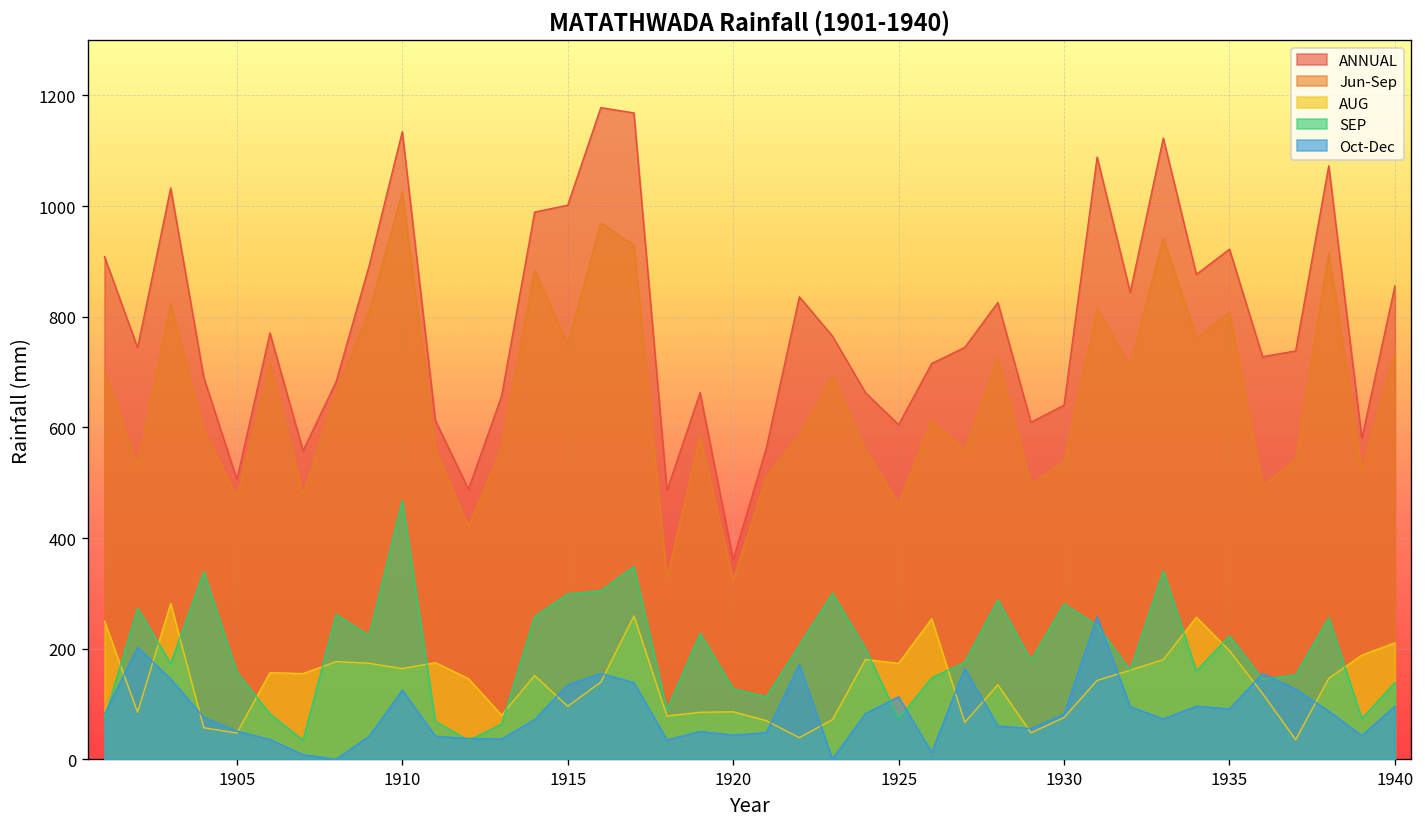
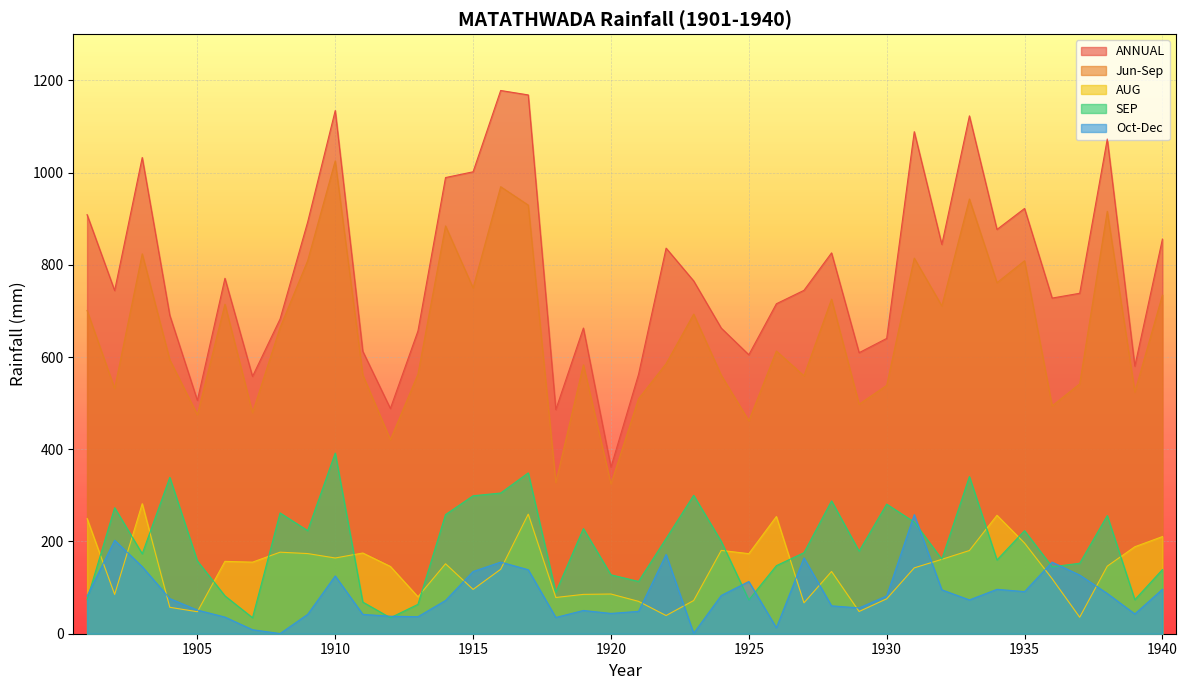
SEP, 1910: 470 -> 390
